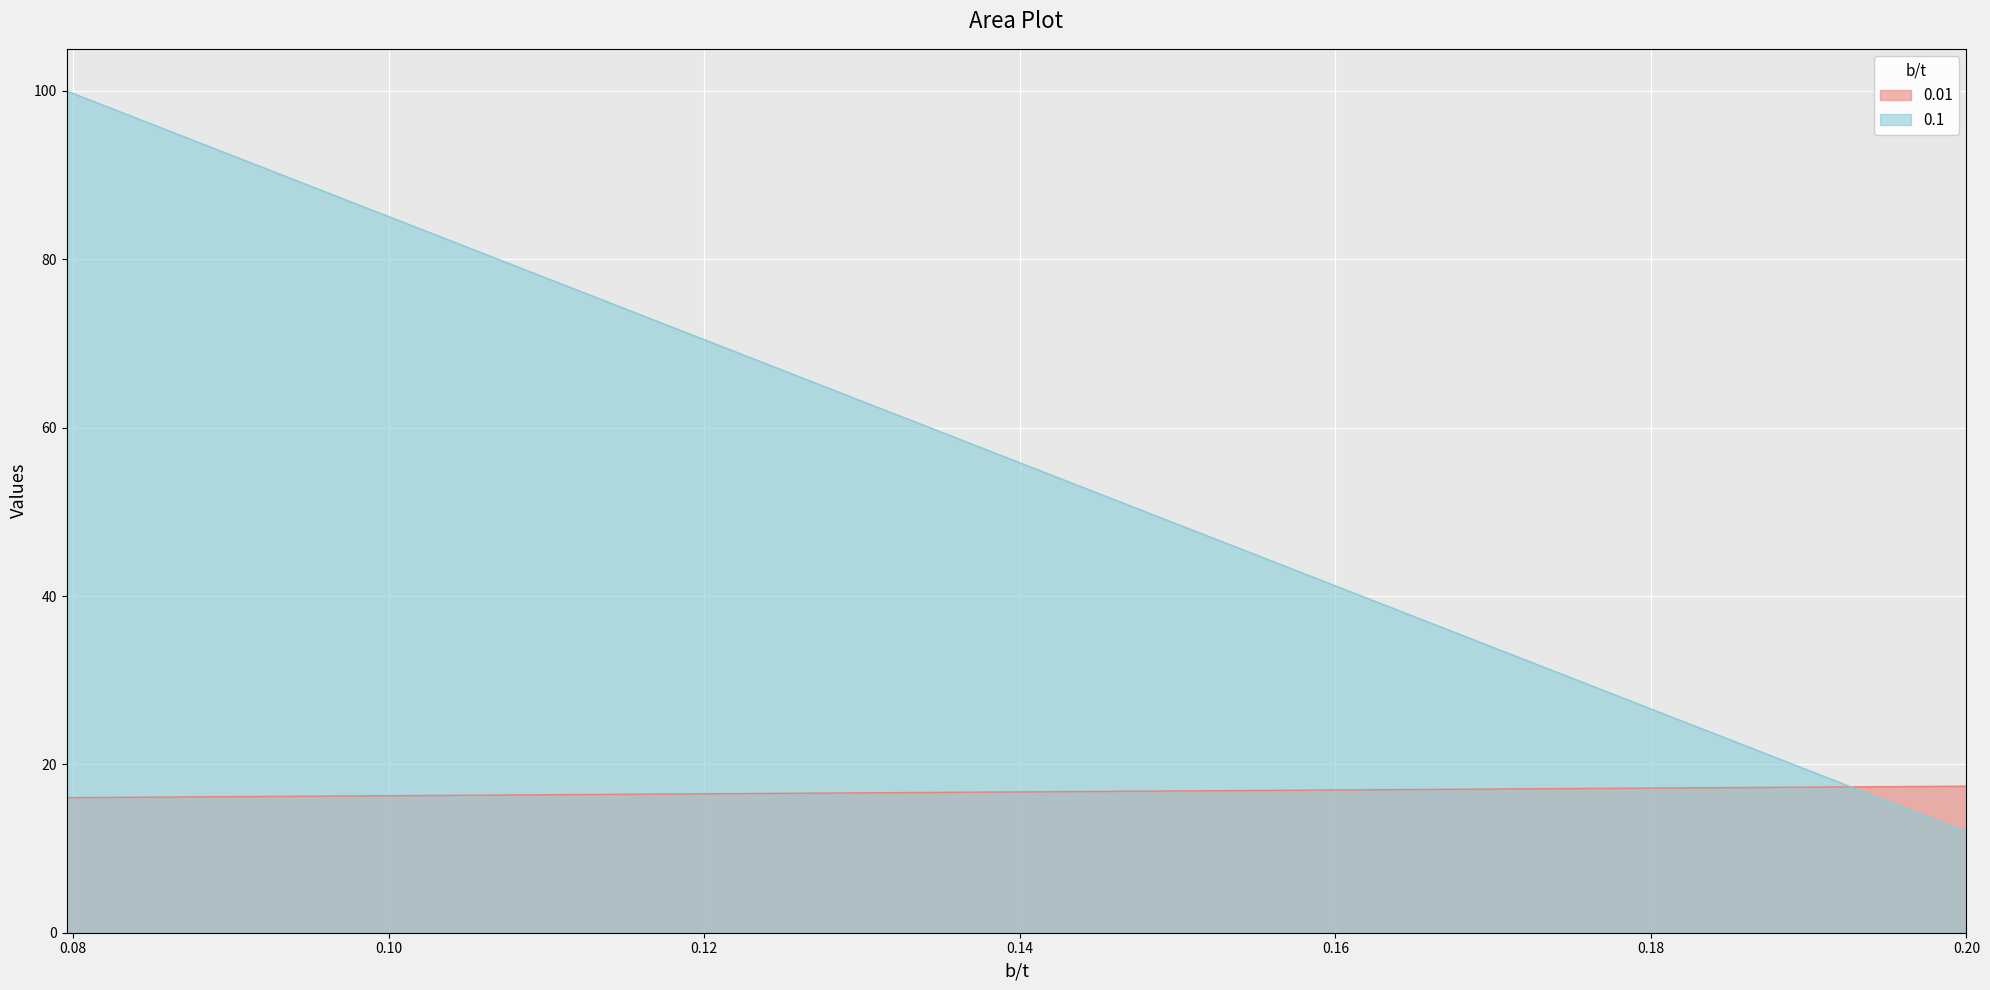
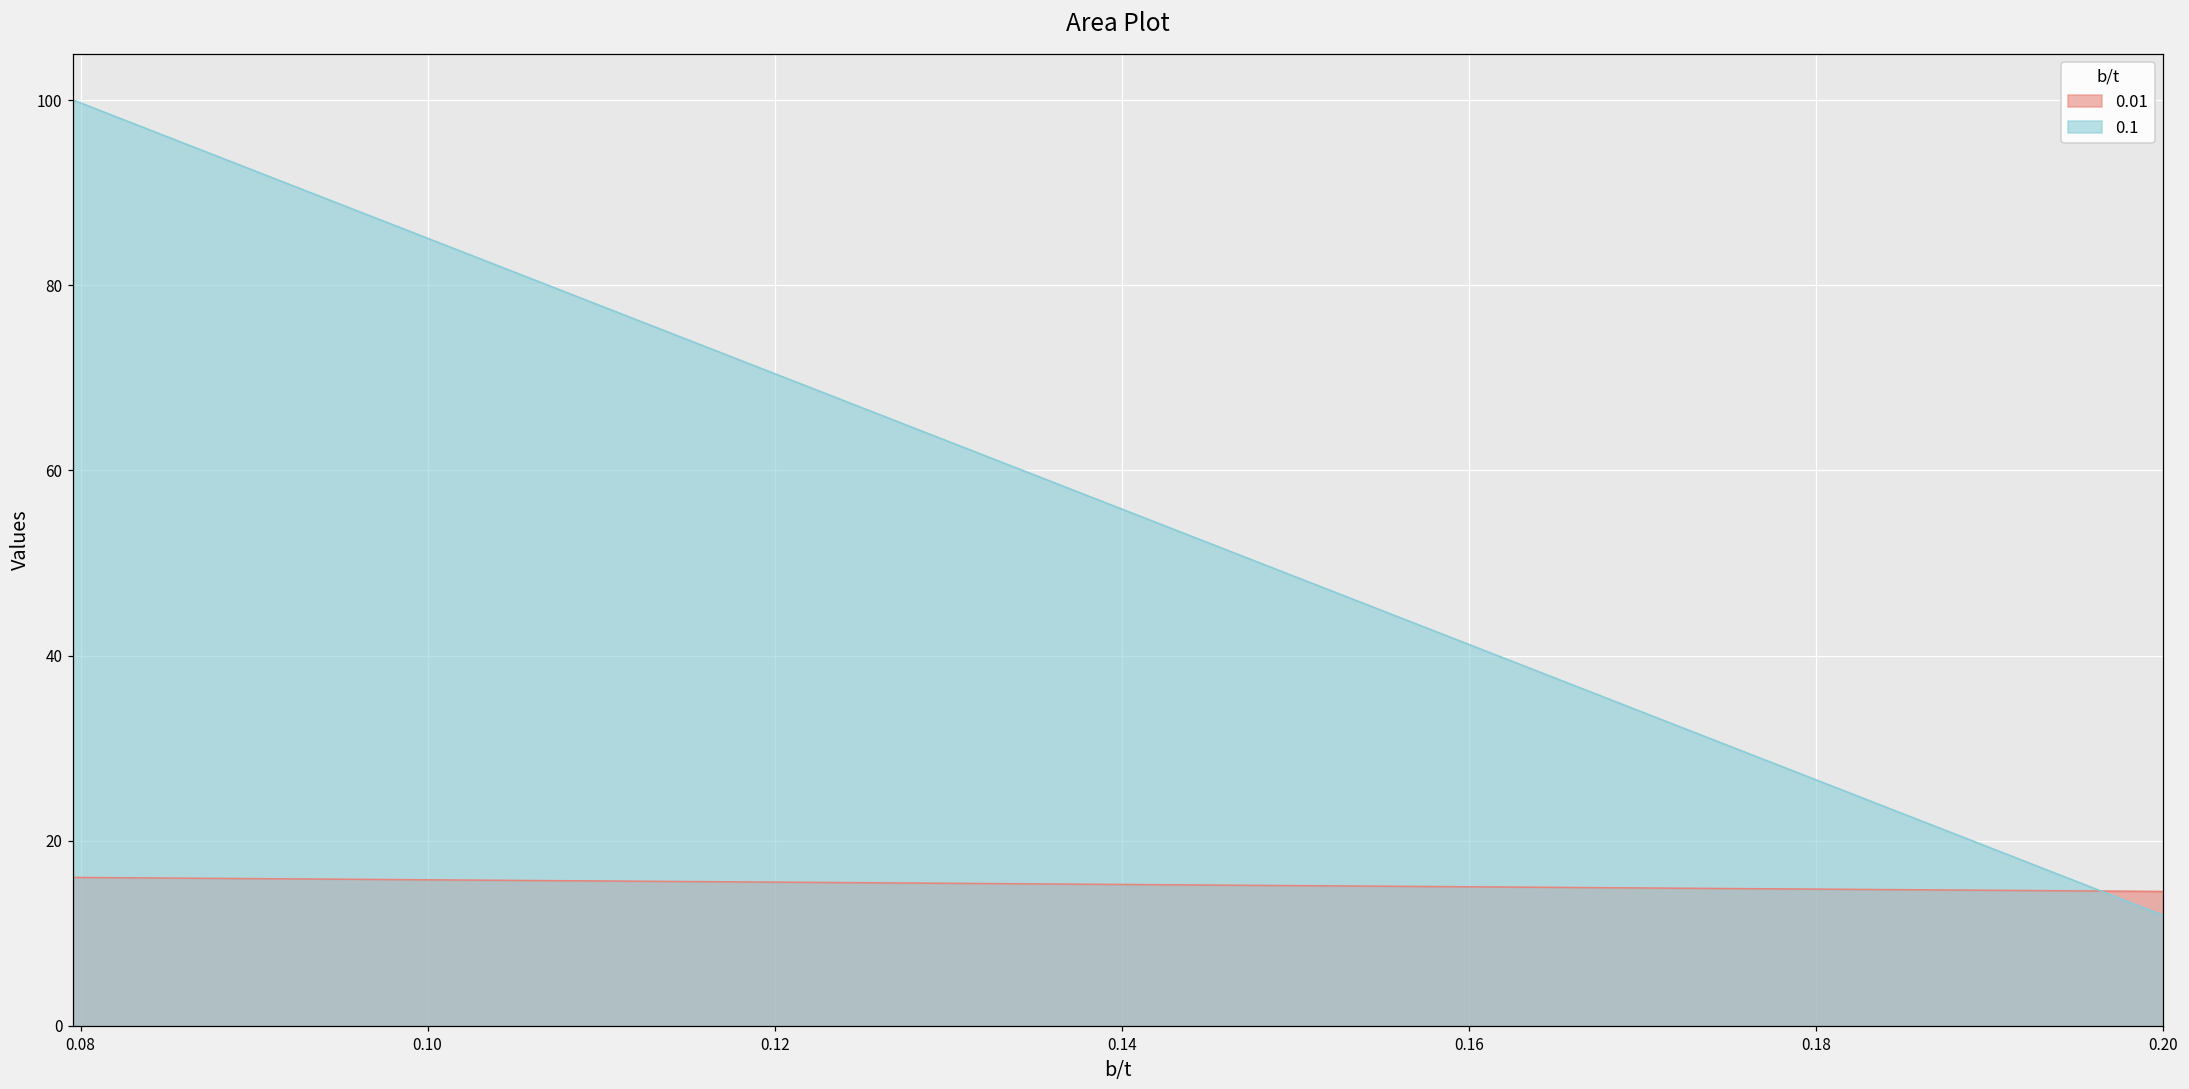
0.01, 0.20: 17 -> 15
